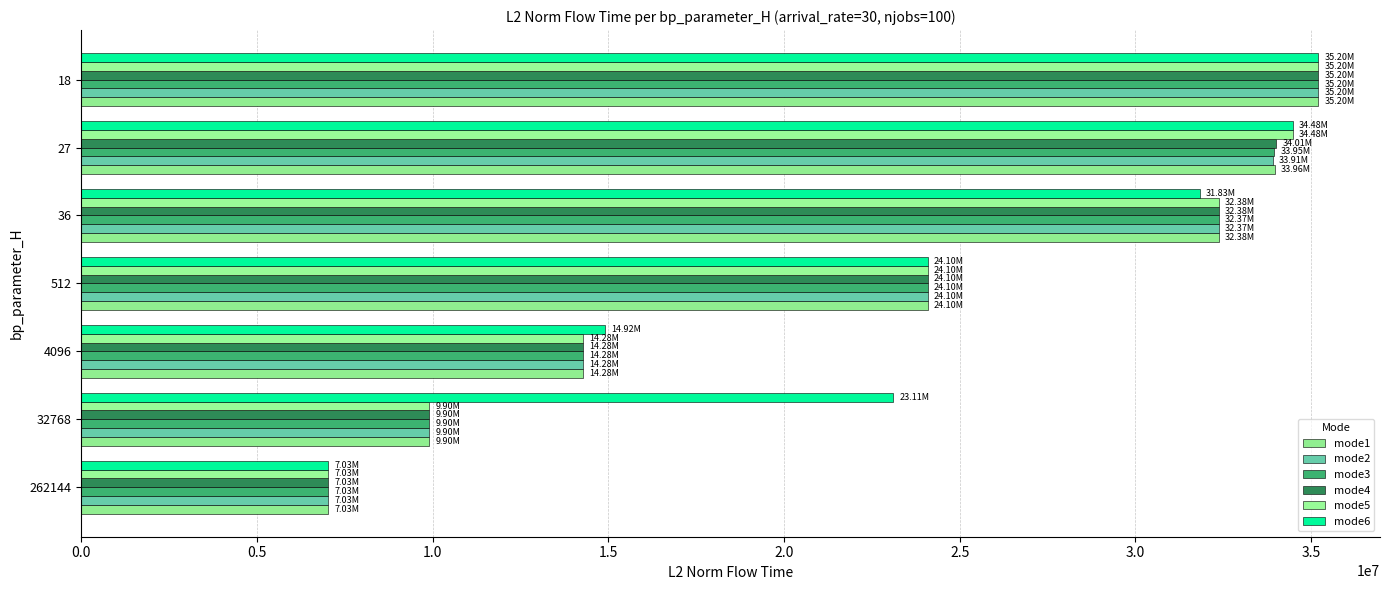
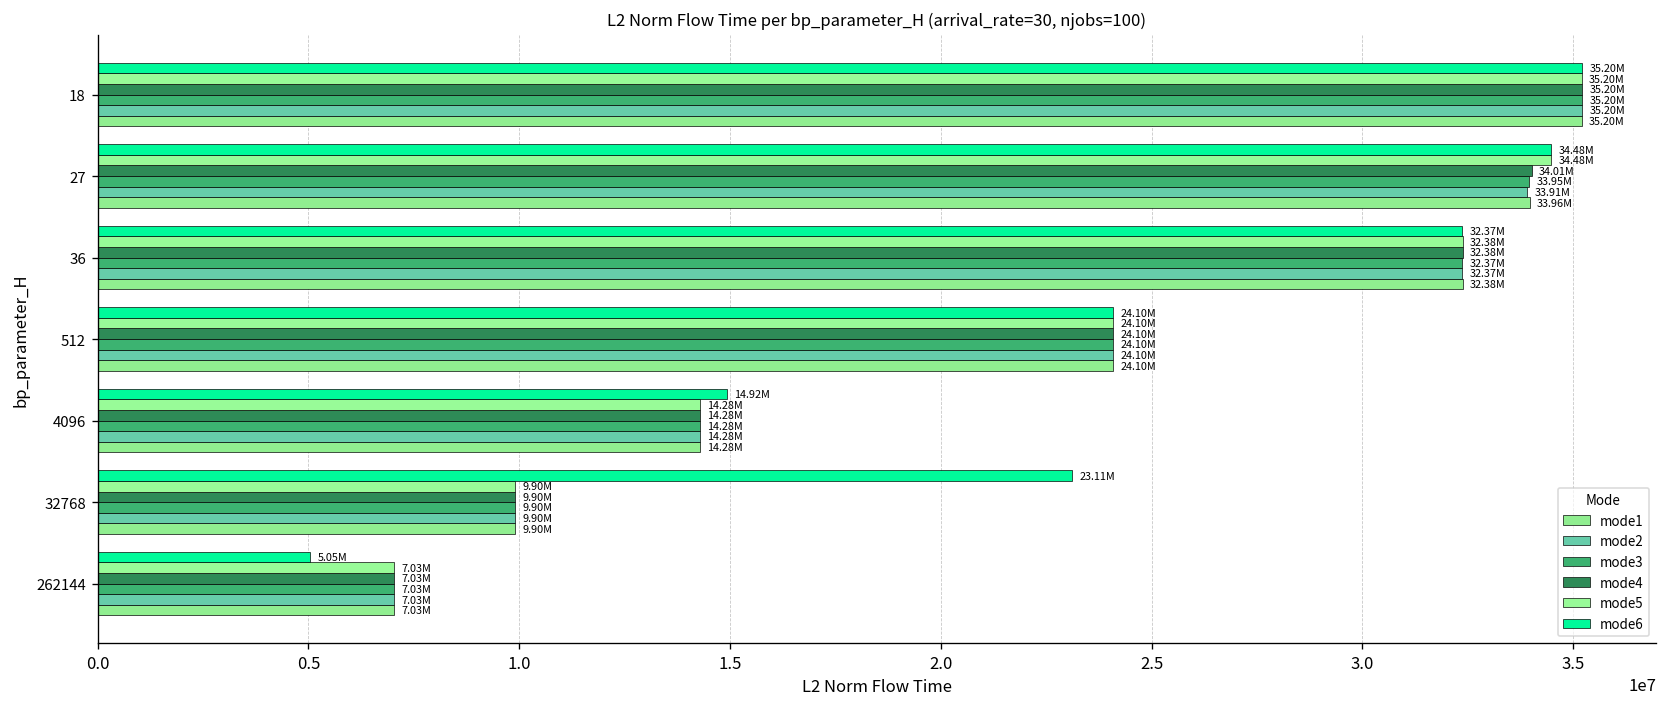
mode6, 36: 31.83M -> 32.37M
mode6, 262144: 7.03M -> 5.05M
